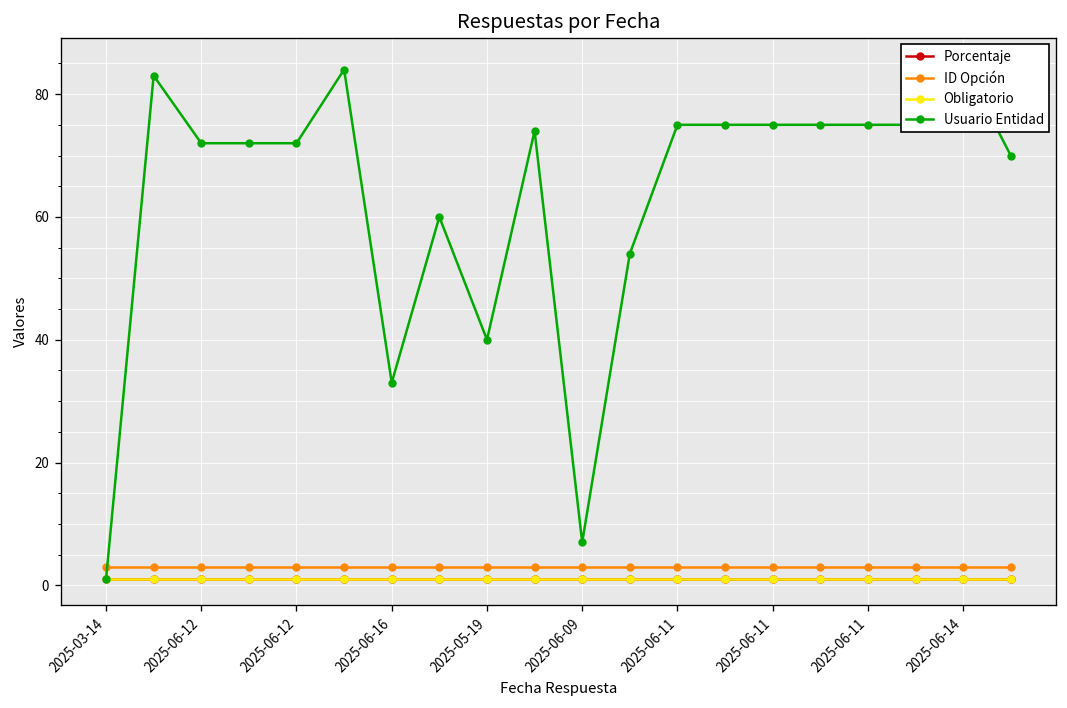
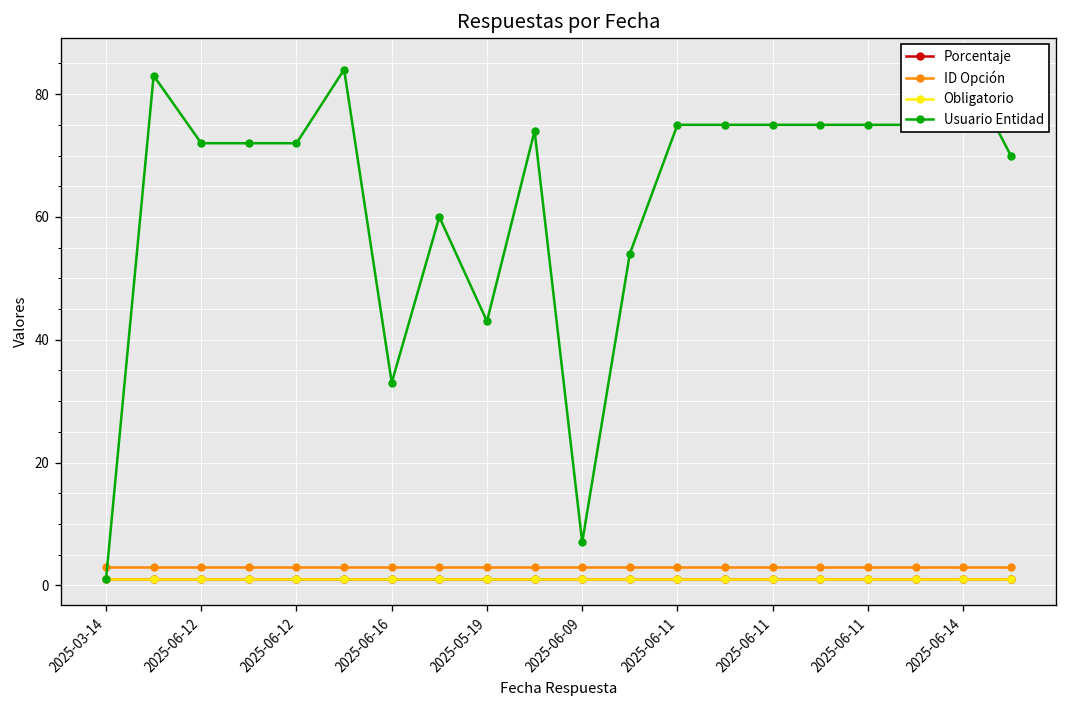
Usuario Entidad, 2025-05-19: 40 -> 43
